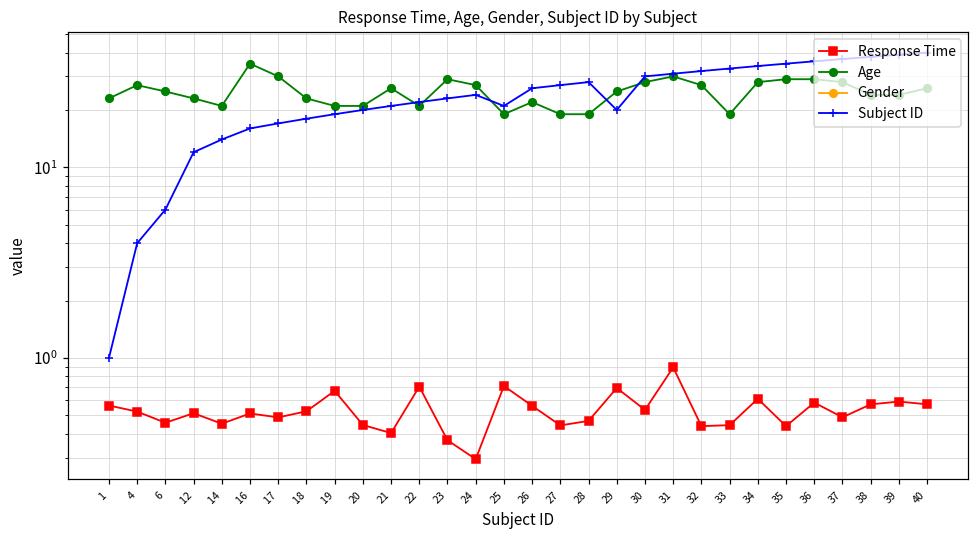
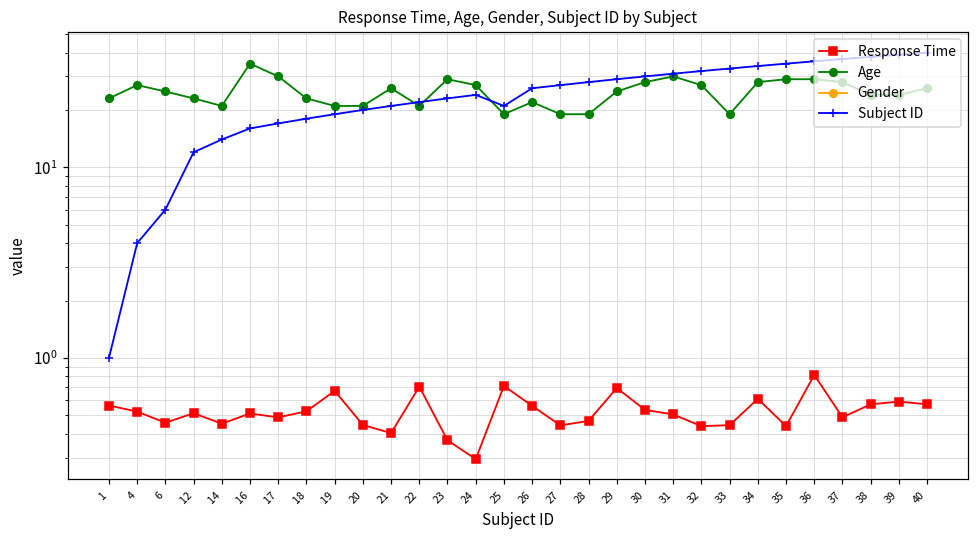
Subject ID, 29: 20 -> 29
Response Time, 31: 0.9 -> 0.51
Response Time, 36: 0.58 -> 0.8
